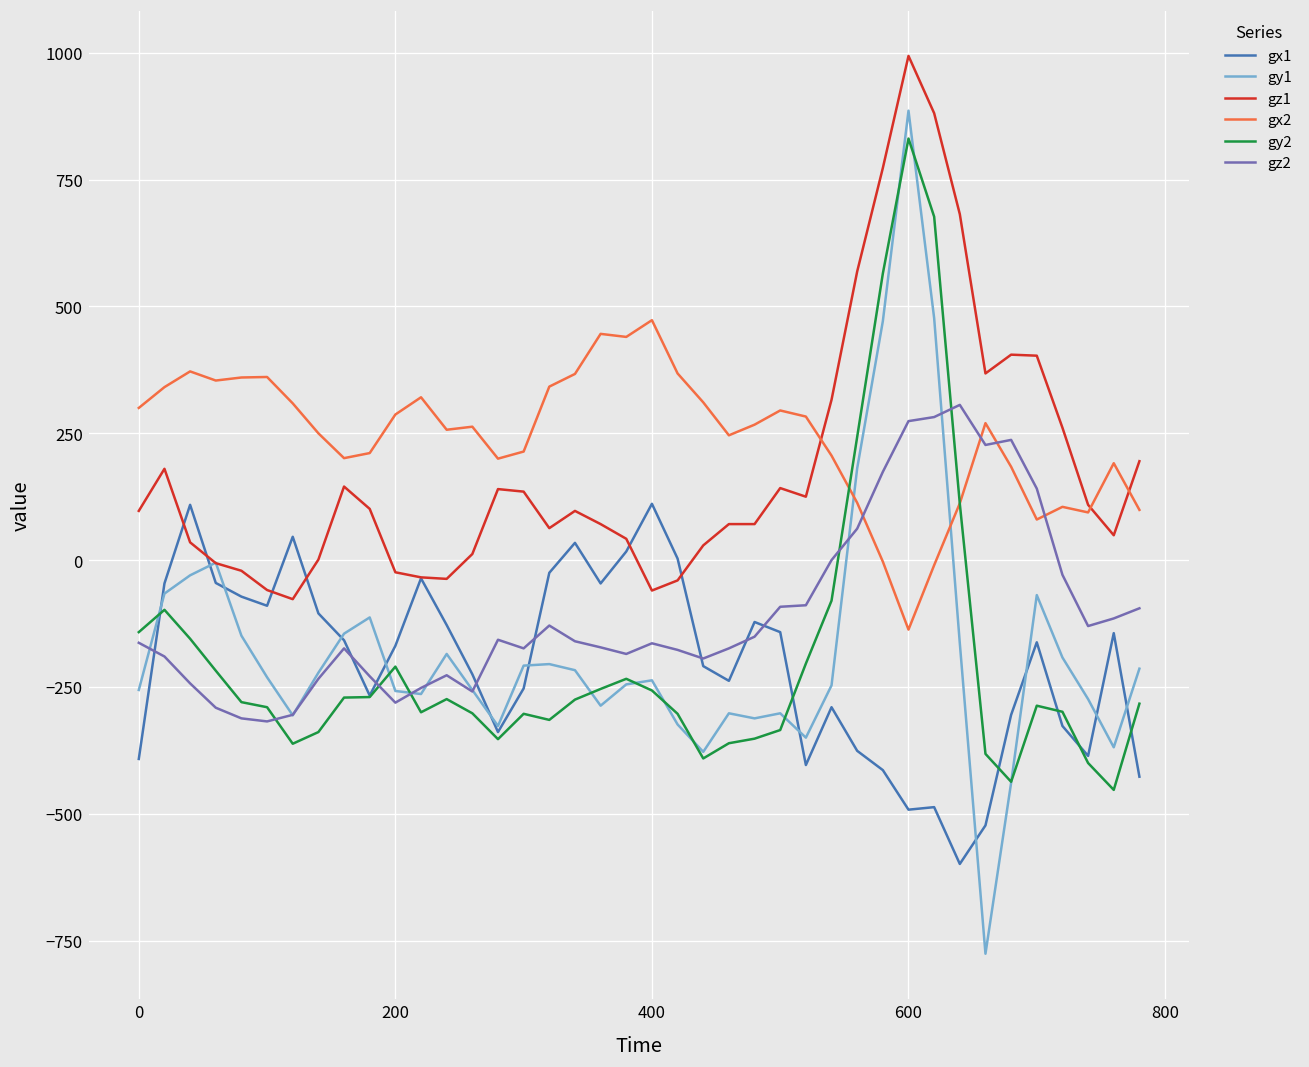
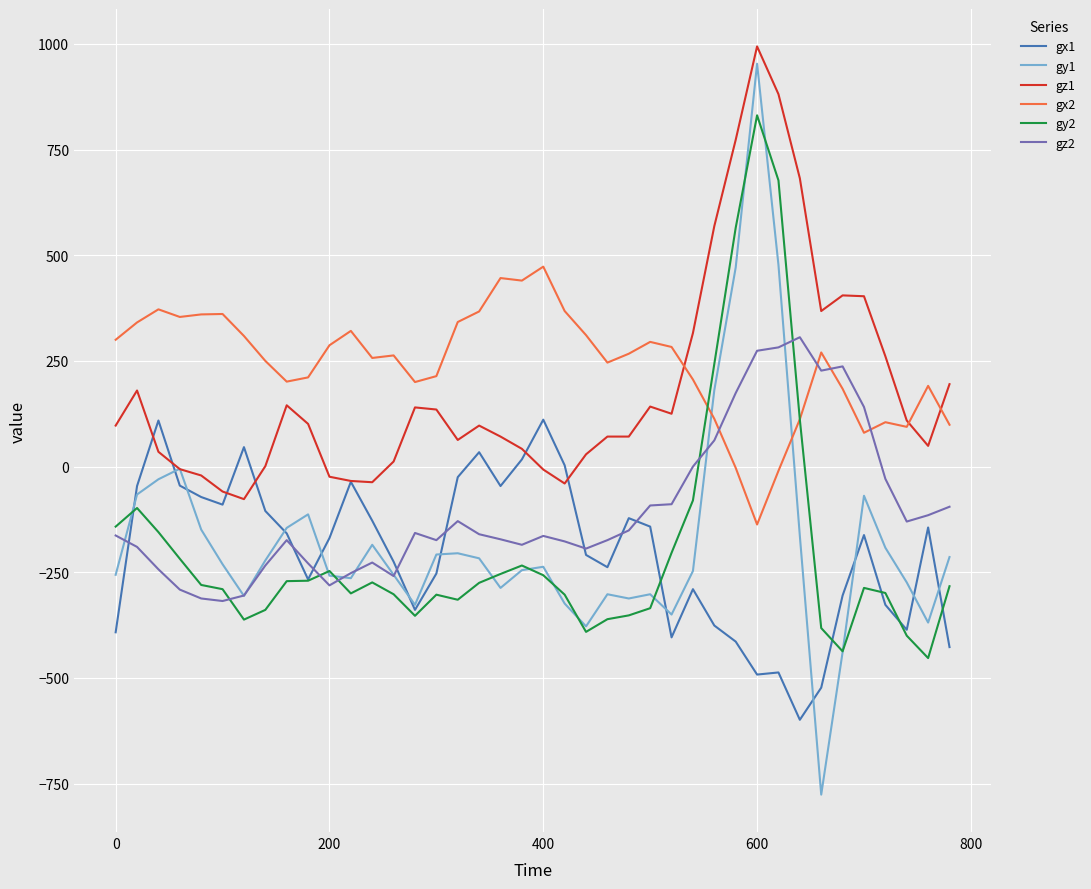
gy2, 200: -210 -> -250
gz1, 400: -60 -> -10
gy1, 600: 890 -> 950
